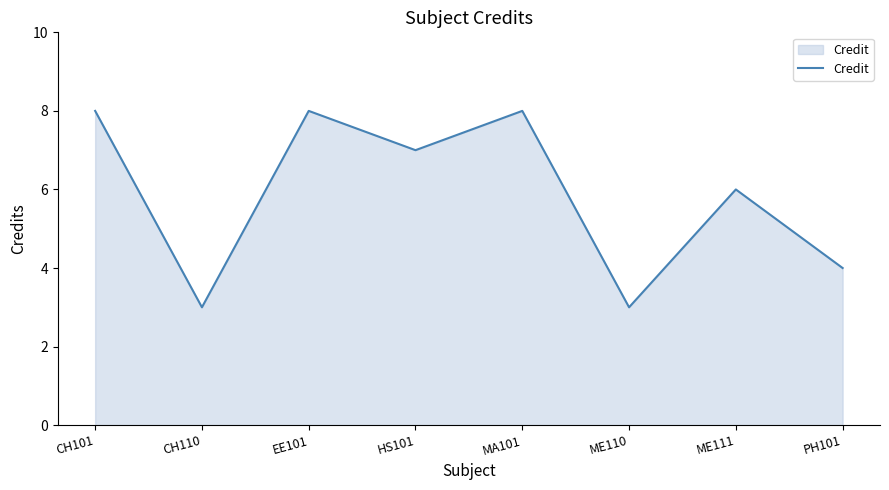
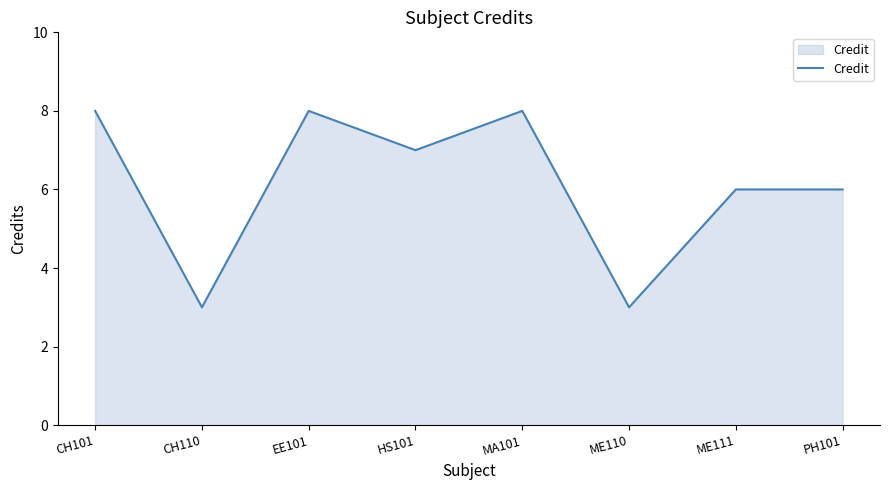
PH101: 4 -> 6
